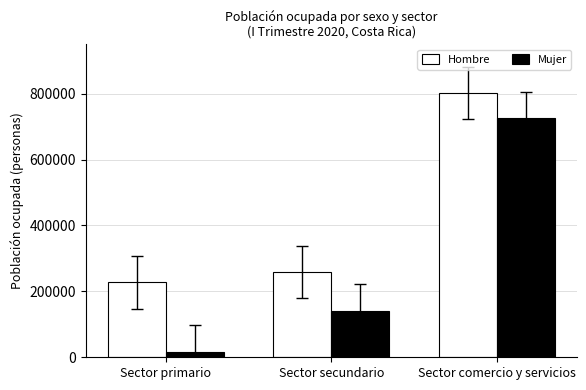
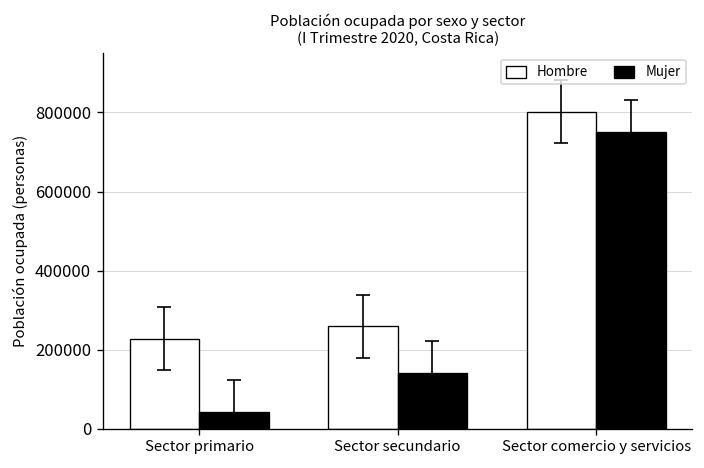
Mujer, Sector primario: 20000 -> 40000
Mujer, Sector comercio y servicios: 730000 -> 750000
